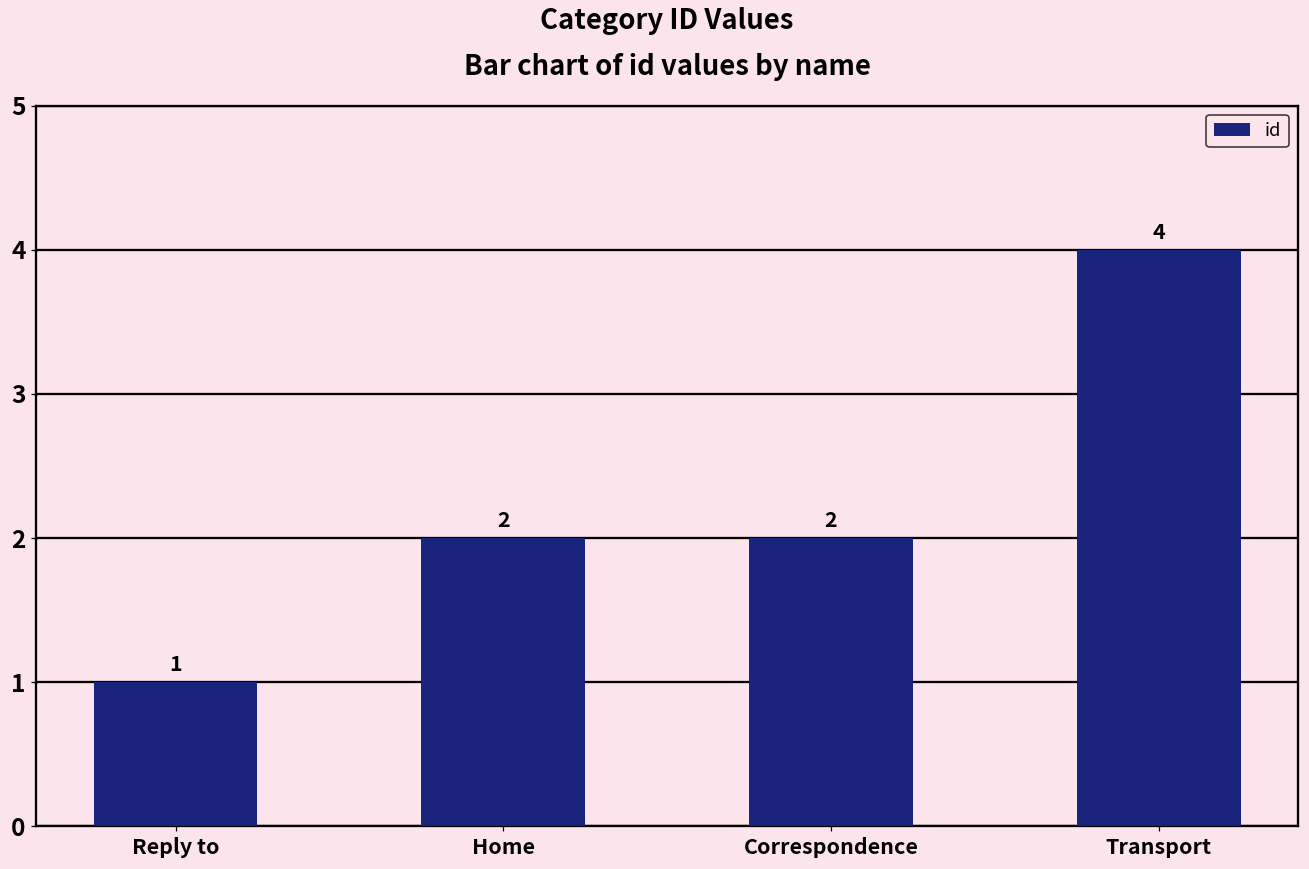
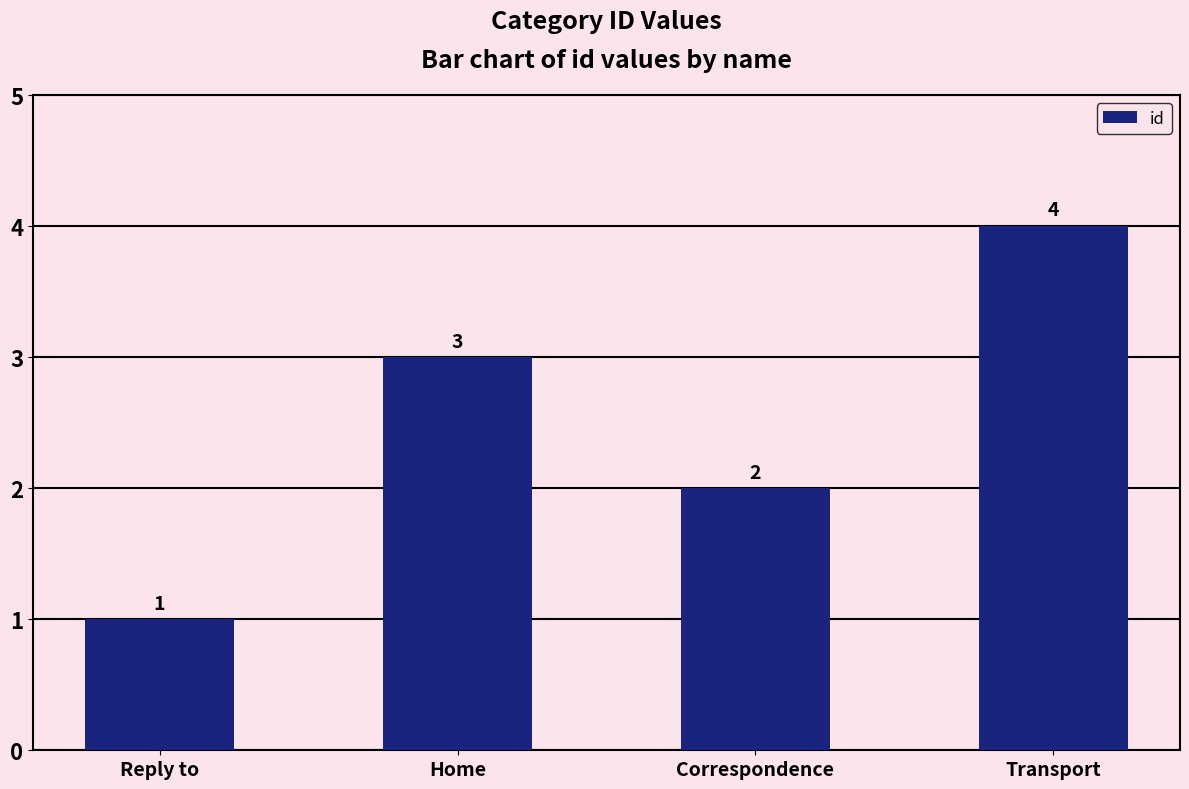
Home: 2 -> 3
